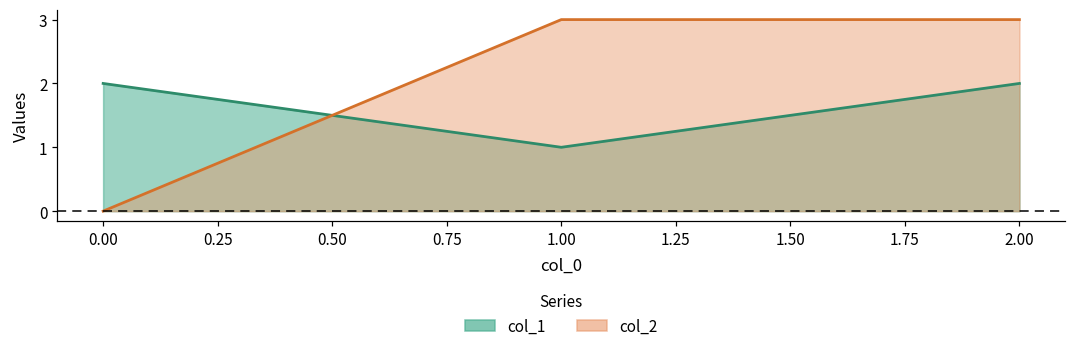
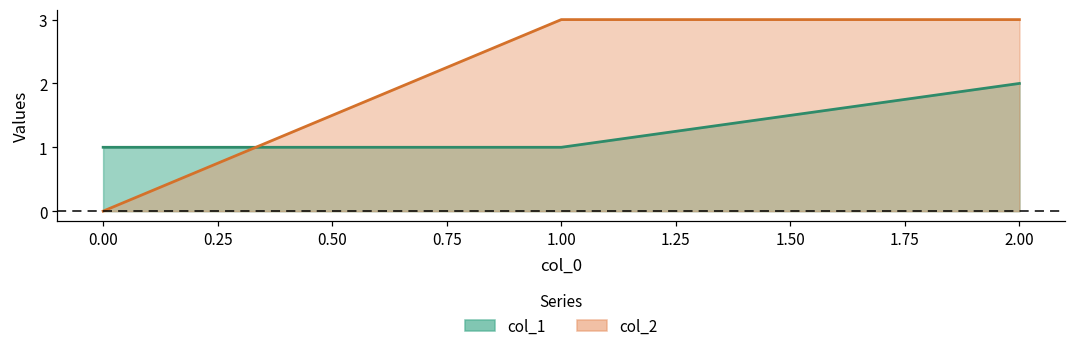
col_1, 0.00: 2 -> 1
